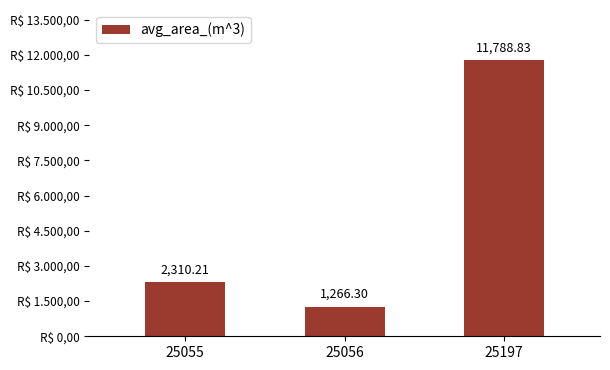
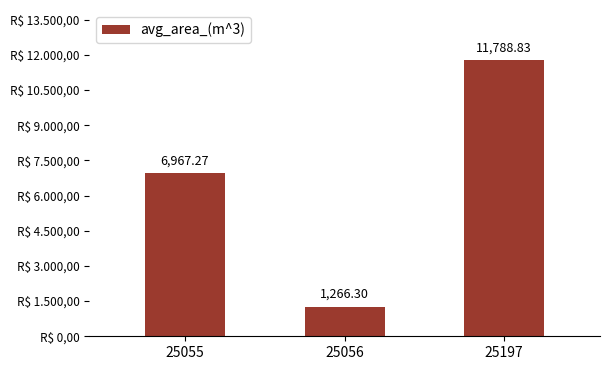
25055: 2,310.21 -> 6,967.27
